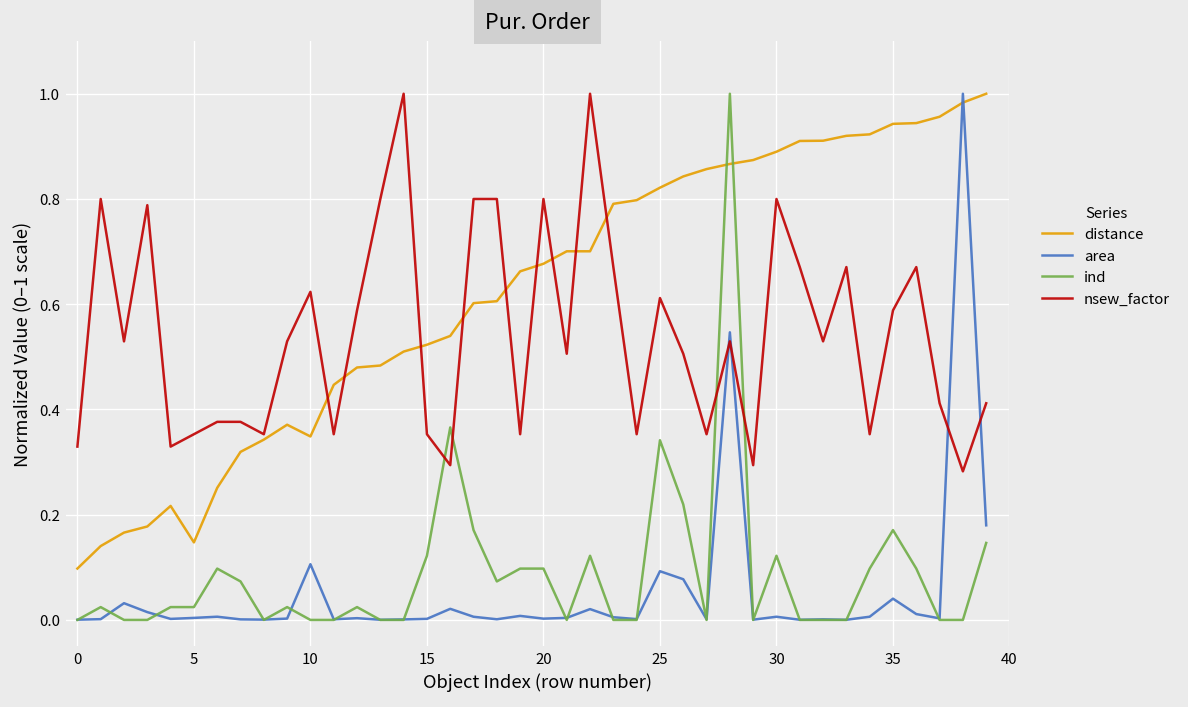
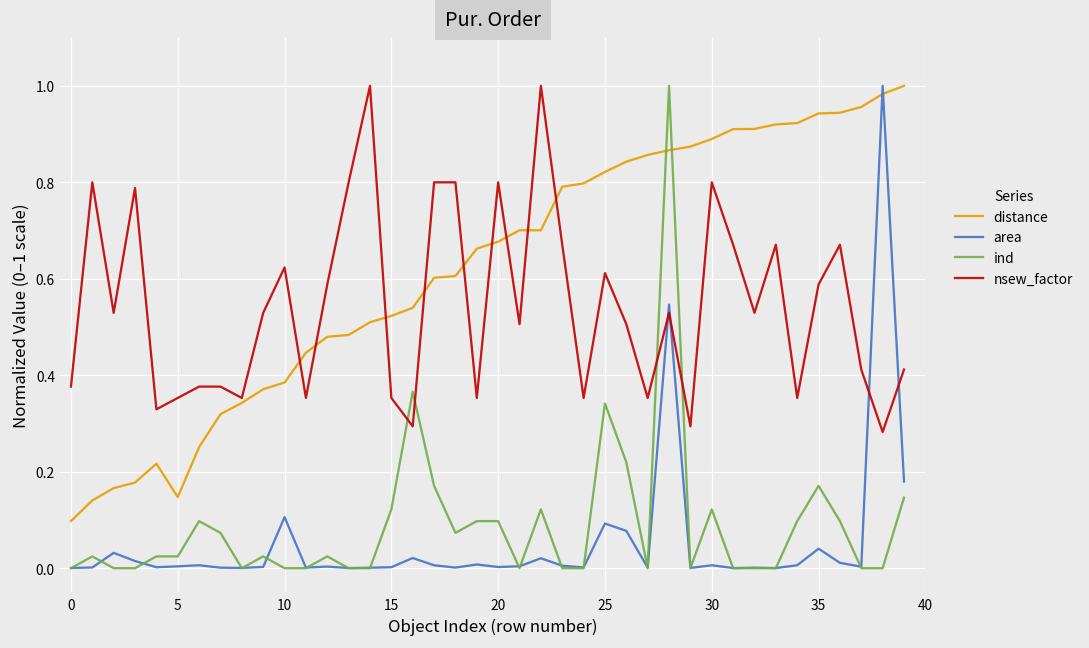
nsew_factor, 0: 0.33 -> 0.38
distance, 10: 0.35 -> 0.38
